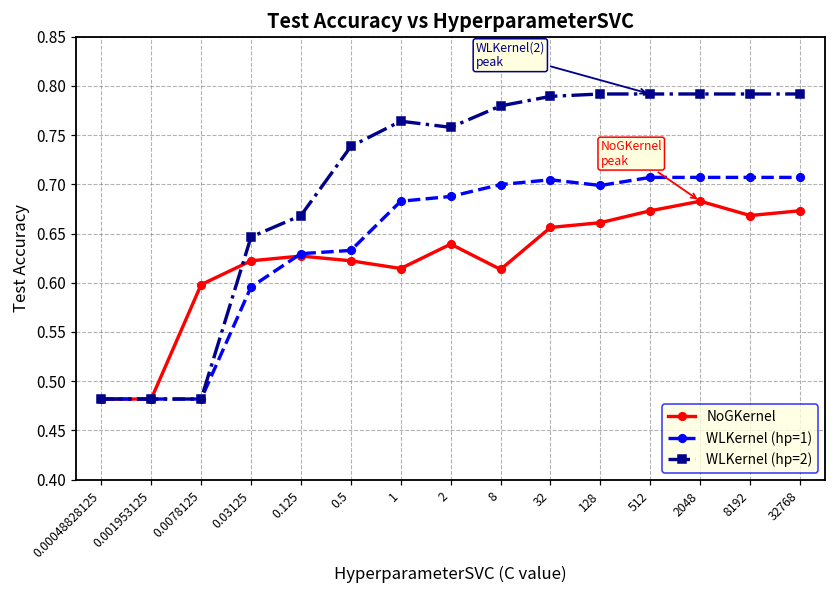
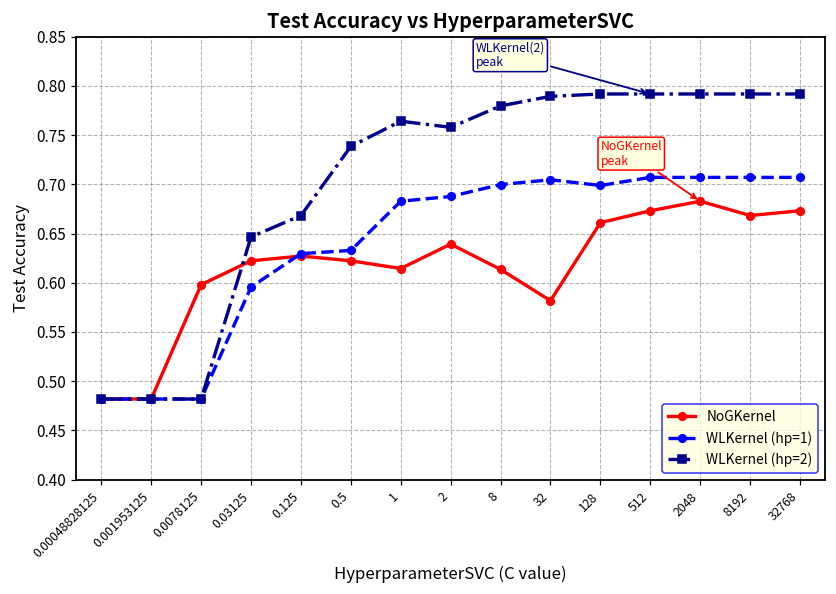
NoGKernel, 32: 0.66 -> 0.58
